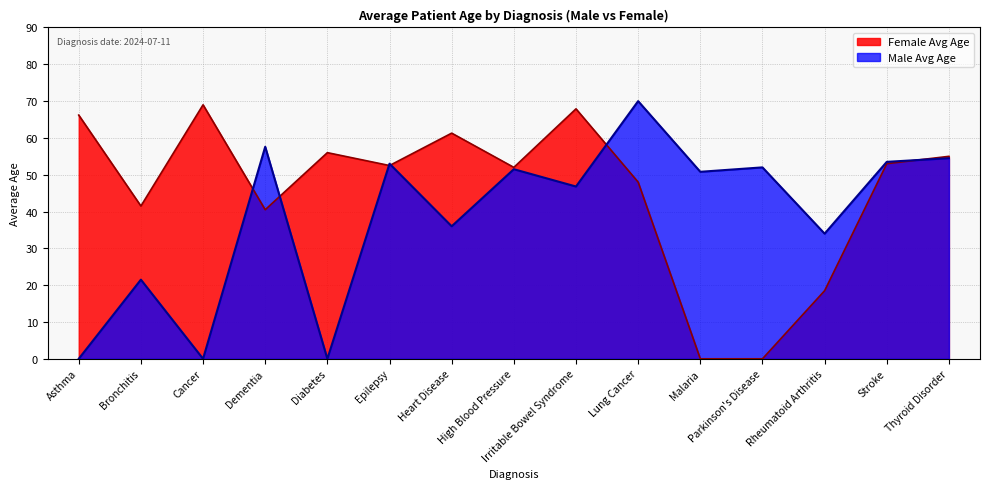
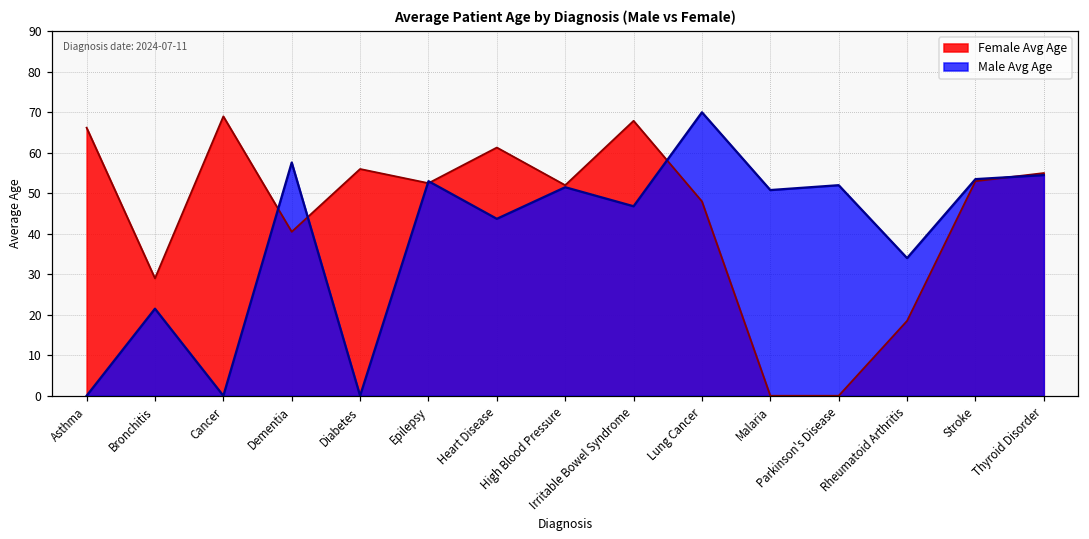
Female Avg Age, Bronchitis: 42 -> 29
Male Avg Age, Heart Disease: 36 -> 44
